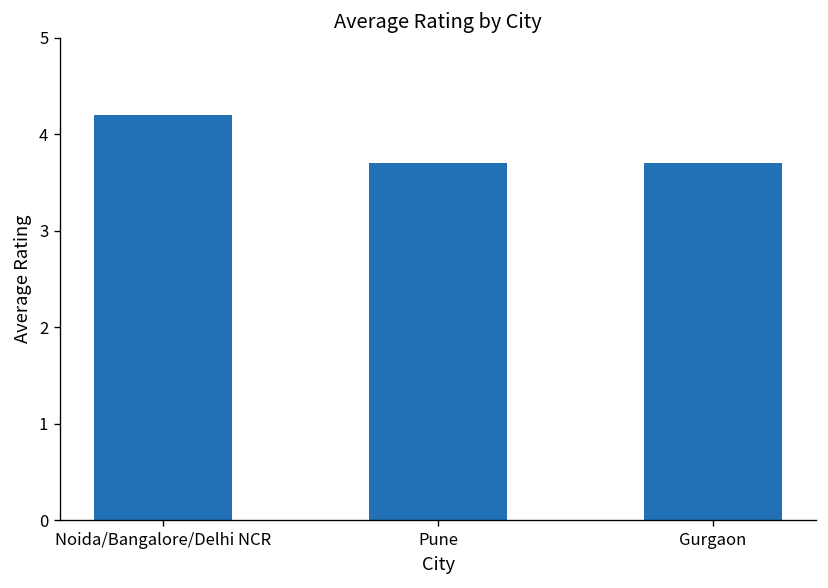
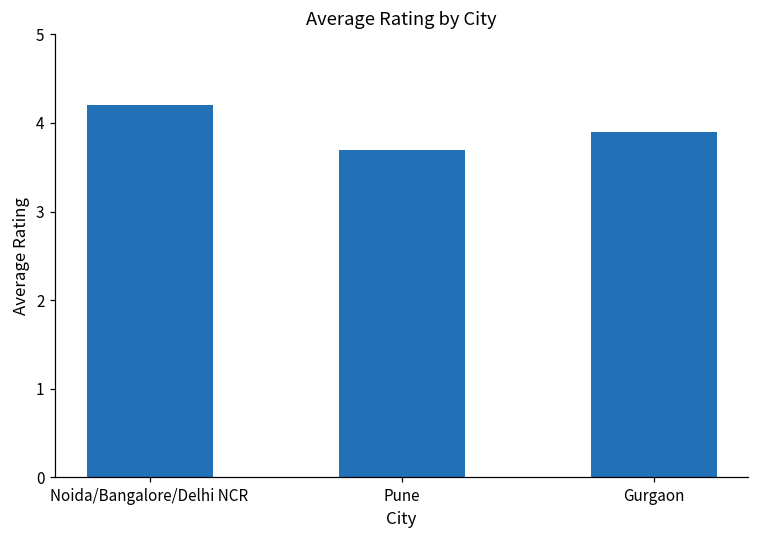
Gurgaon: 3.7 -> 3.9
